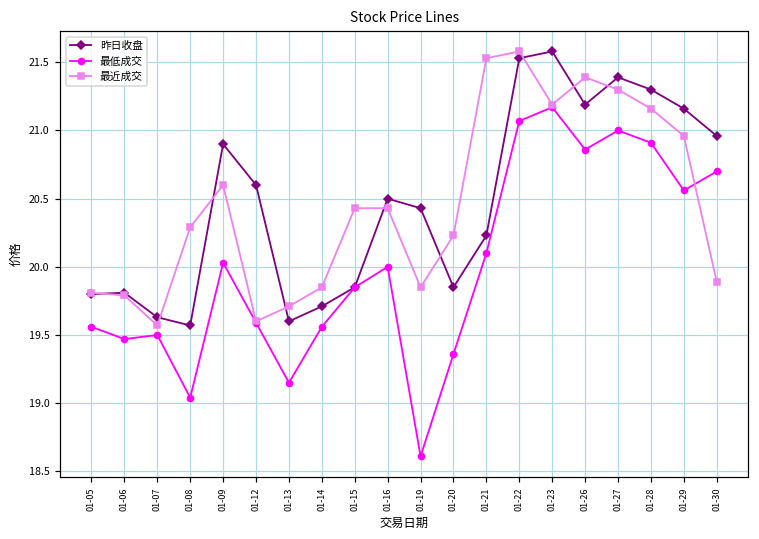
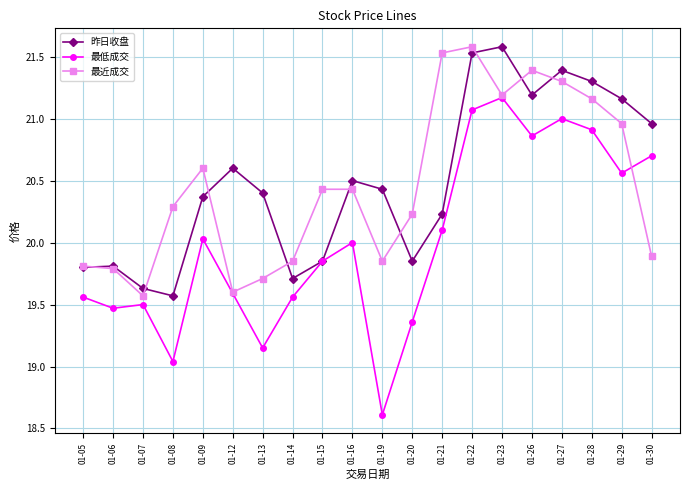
昨日收盘, 01-09: 20.90 -> 20.37
昨日收盘, 01-13: 19.6 -> 20.4
